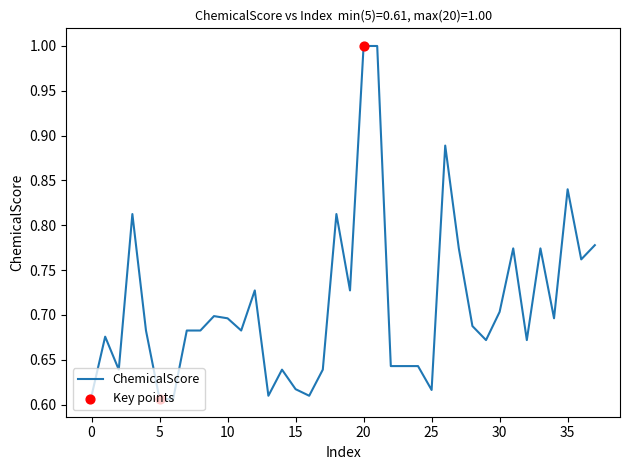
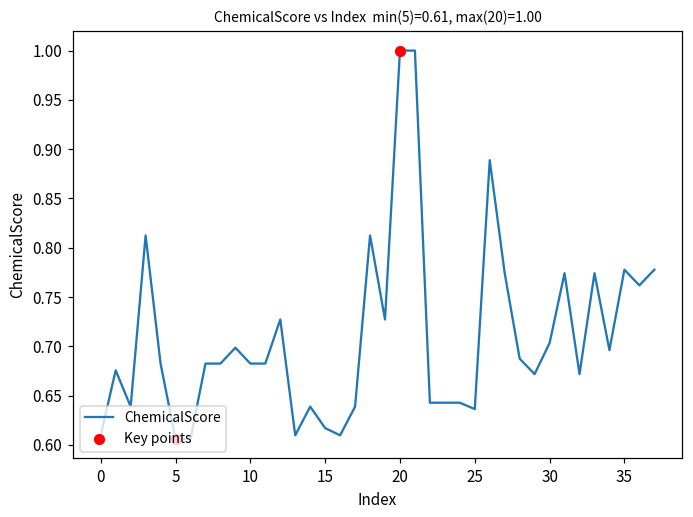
ChemicalScore, 10: 0.70 -> 0.68
ChemicalScore, 25: 0.62 -> 0.64
ChemicalScore, 35: 0.84 -> 0.78
